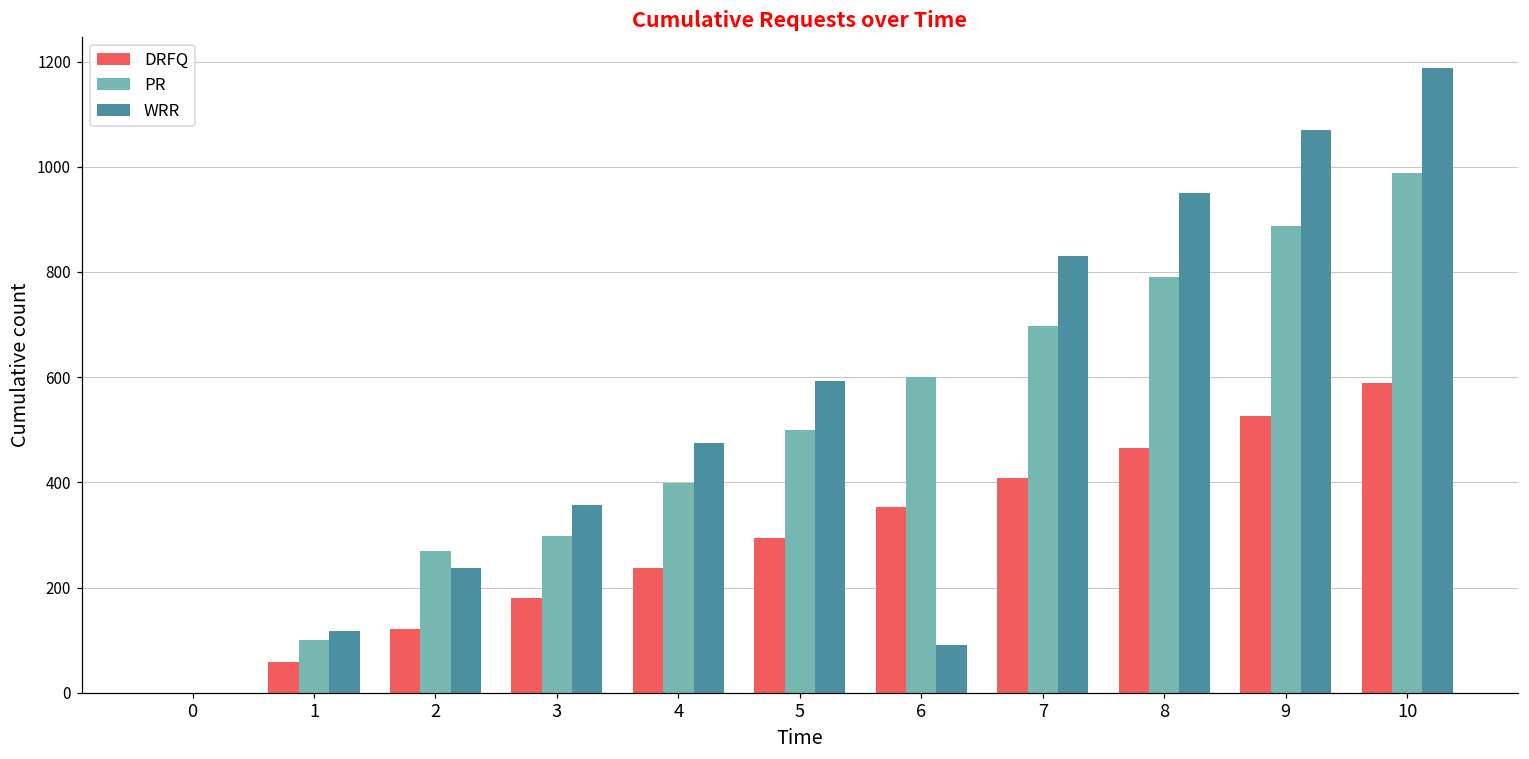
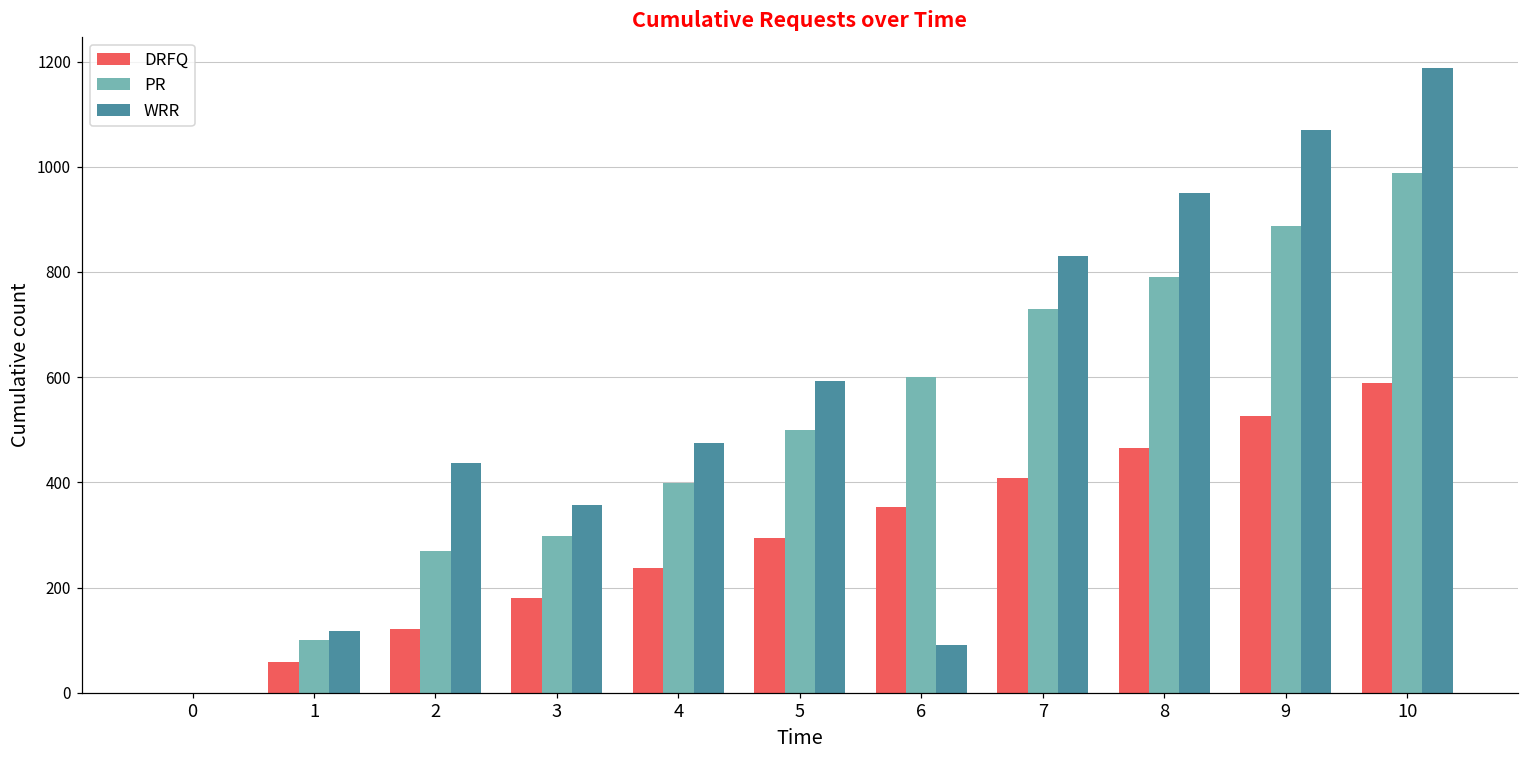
WRR, 2: 240 -> 440
PR, 7: 700 -> 730
